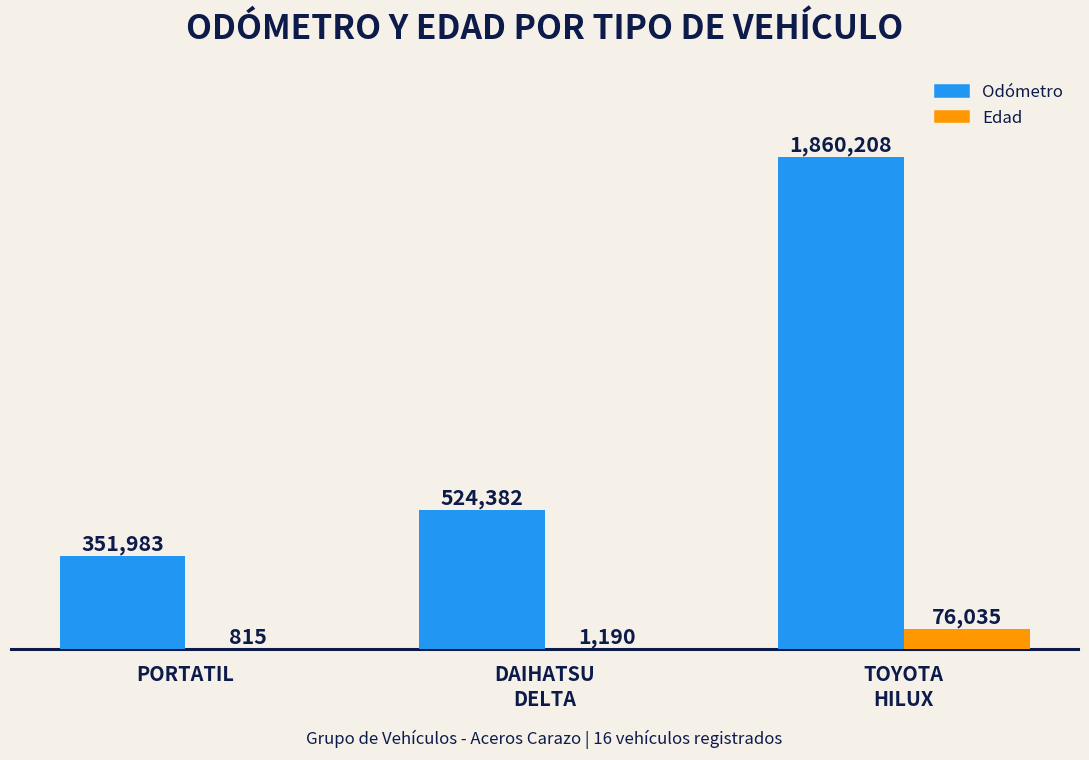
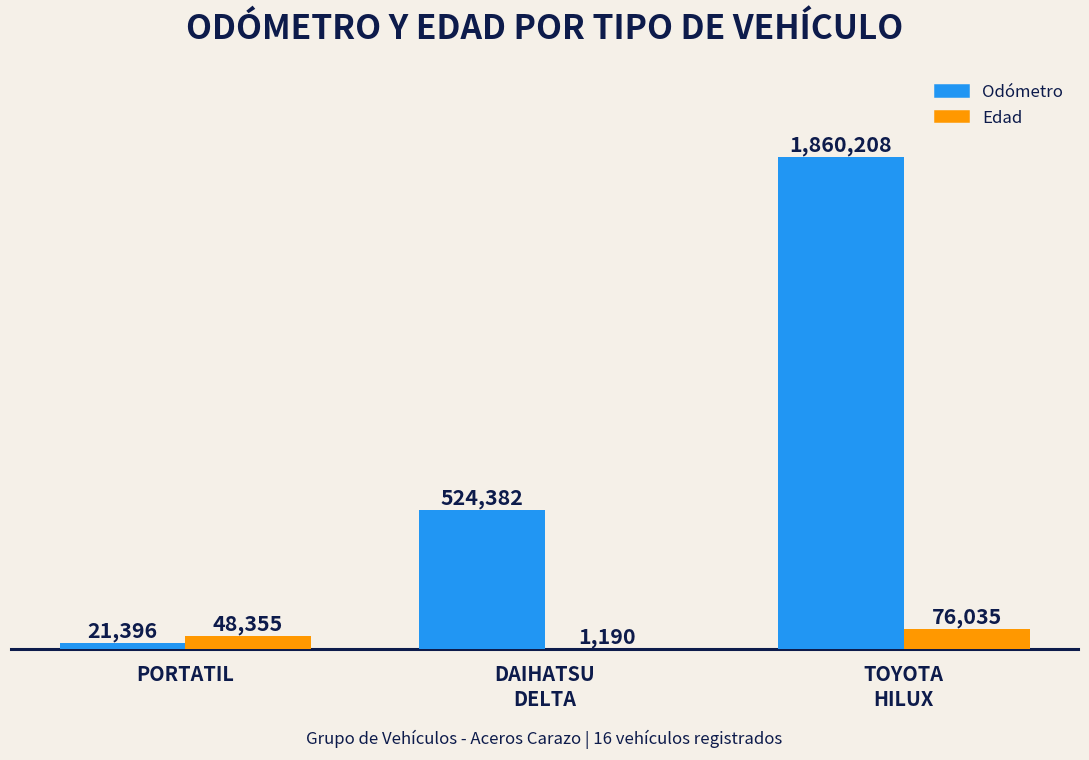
Odómetro, PORTATIL: 351,983 -> 21,396
Edad, PORTATIL: 815 -> 48,355
